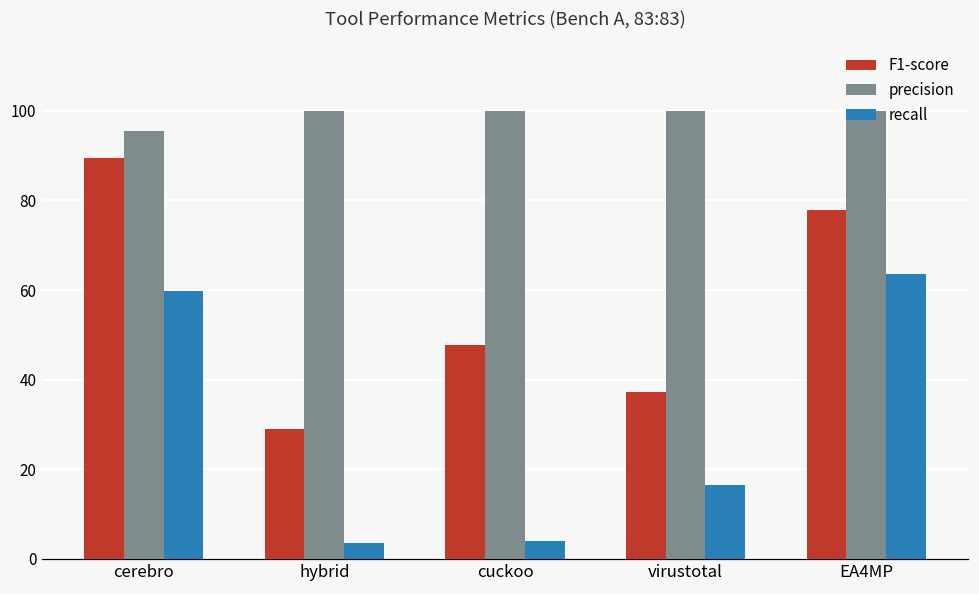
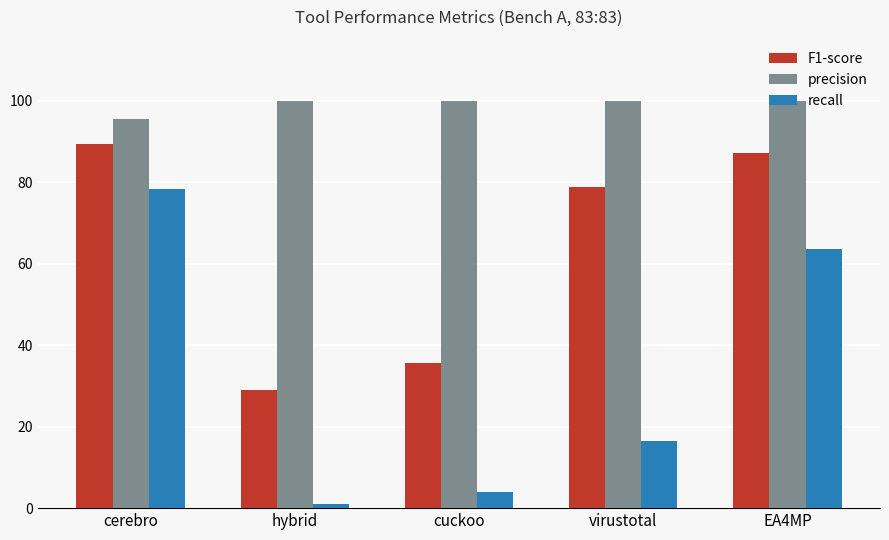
recall, cerebro: 60 -> 78
recall, hybrid: 4 -> 1
F1-score, cuckoo: 48 -> 36
F1-score, virustotal: 37 -> 79
F1-score, EA4MP: 78 -> 87
